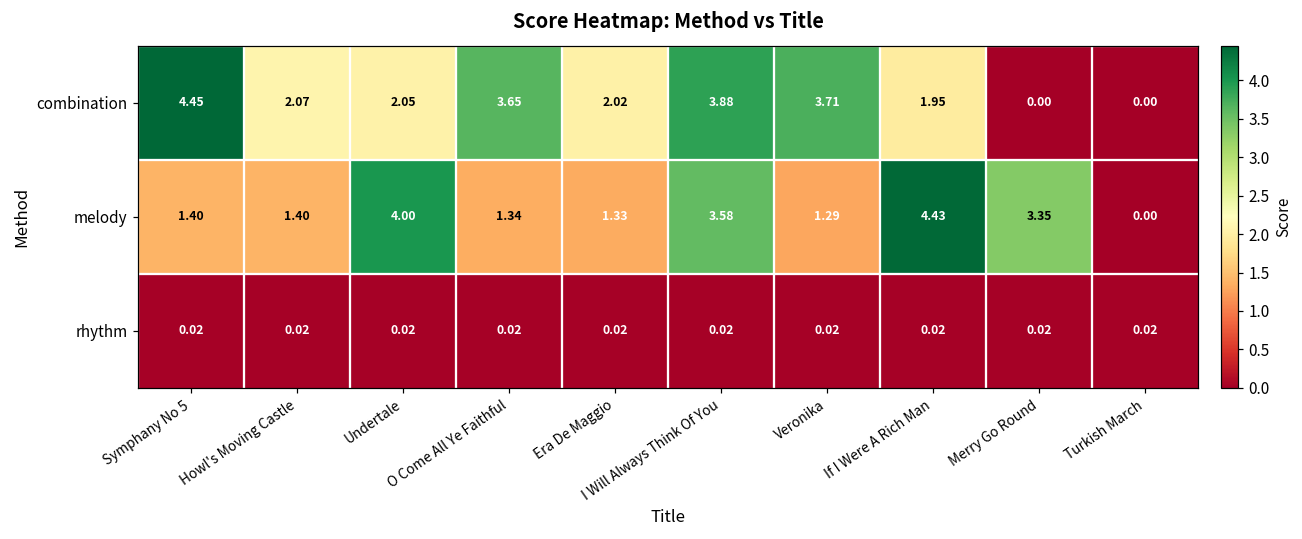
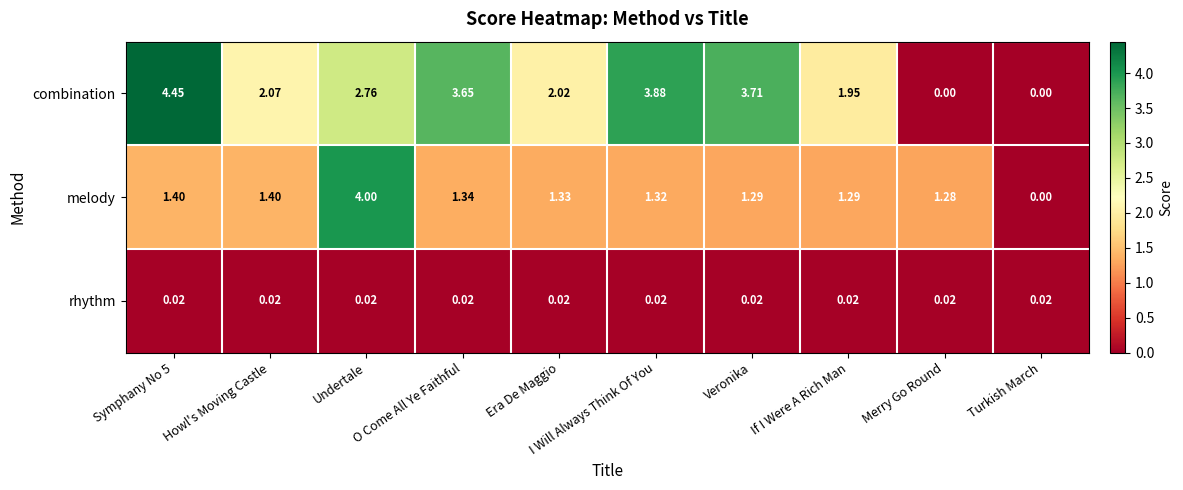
combination, Undertale: 2.05 -> 2.76
melody, I Will Always Think Of You: 3.58 -> 1.32
melody, If I Were A Rich Man: 4.43 -> 1.29
melody, Merry Go Round: 3.35 -> 1.28
